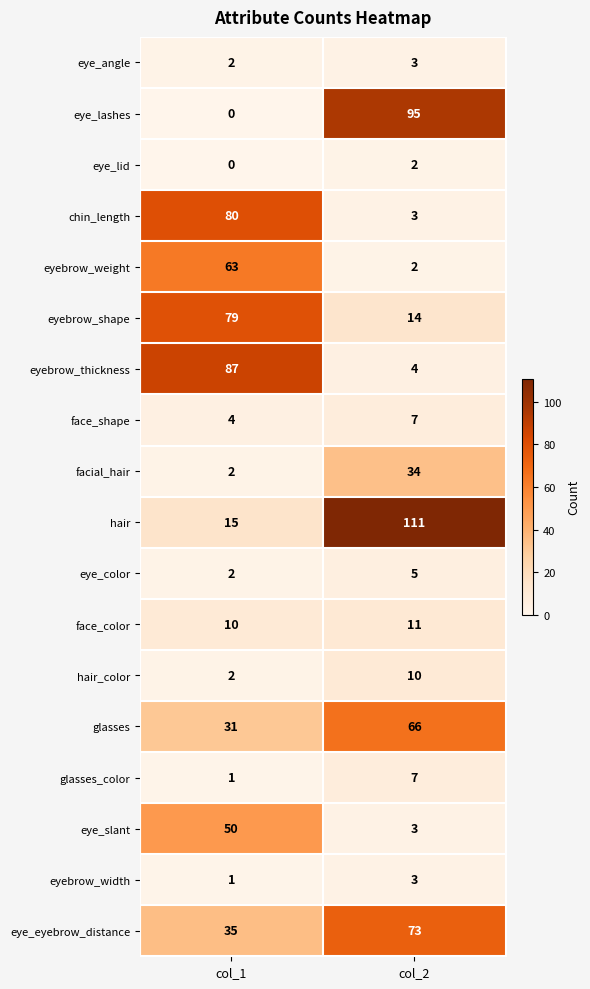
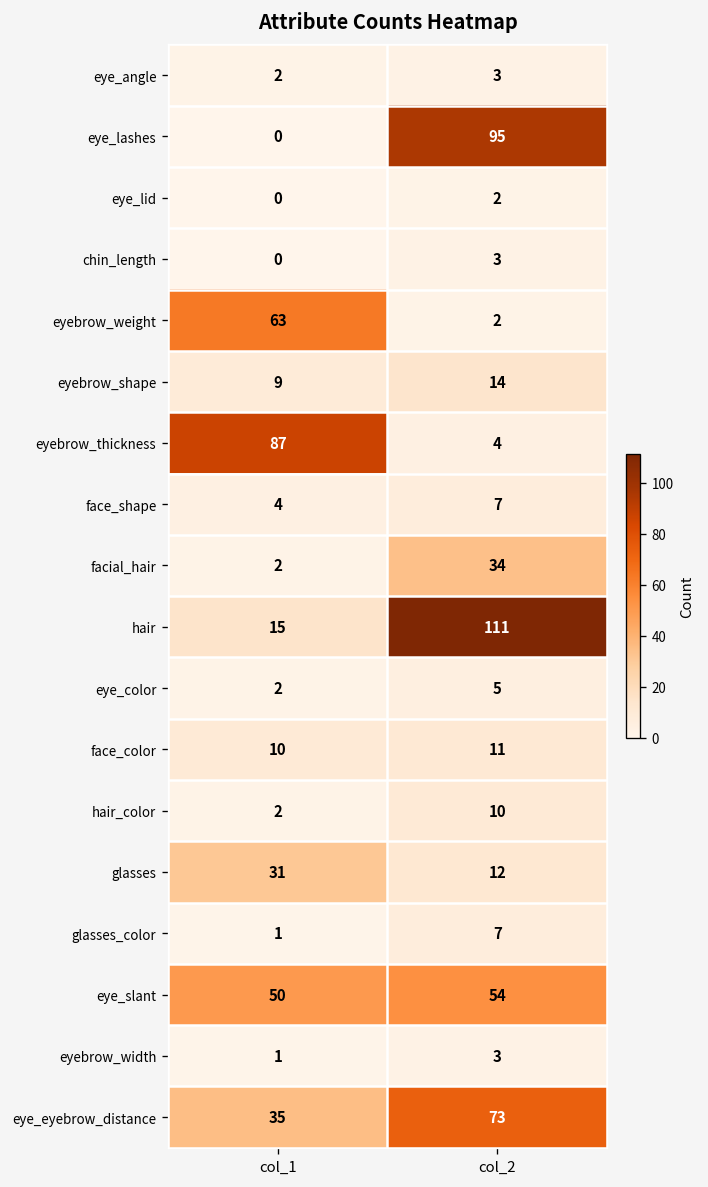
chin_length, col_1: 80 -> 0
eyebrow_shape, col_1: 79 -> 9
glasses, col_2: 66 -> 12
eye_slant, col_2: 3 -> 54
